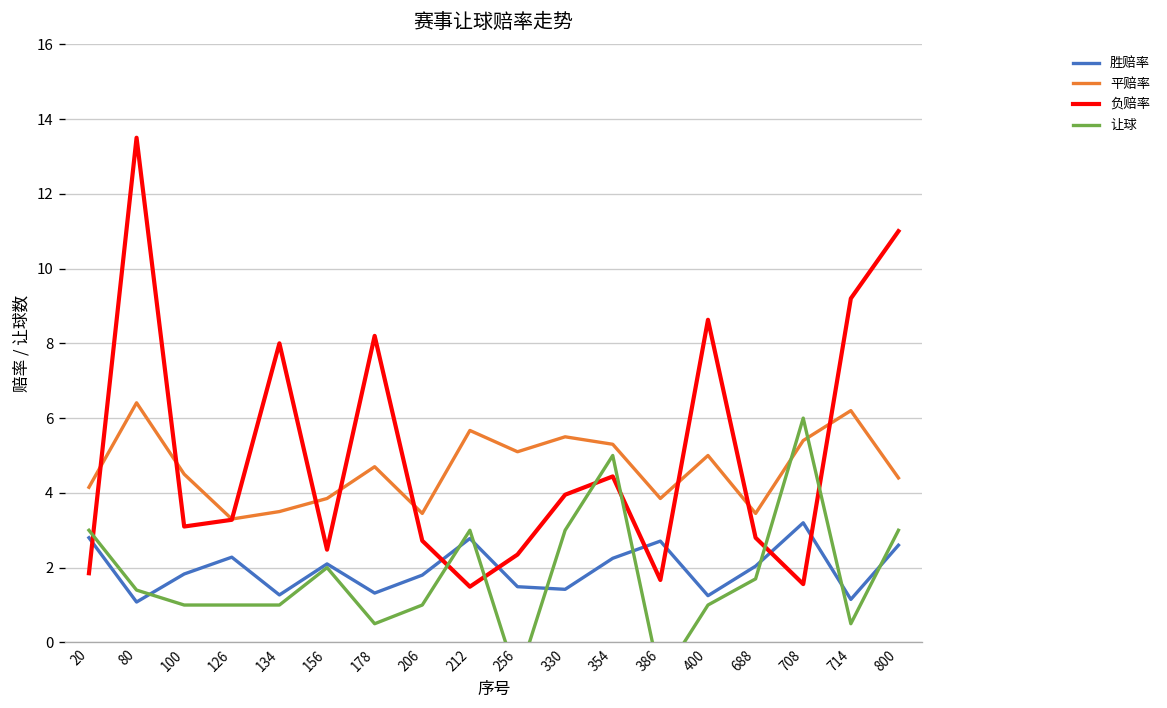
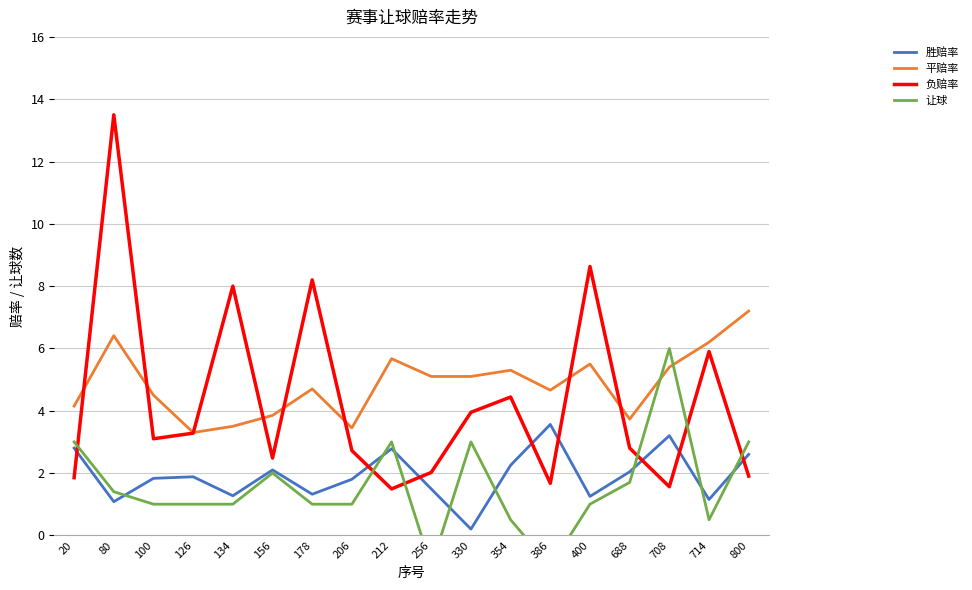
胜赔率, 126: 2.3 -> 1.9
让球, 178: 0.5 -> 1.0
负赔率, 256: 2.4 -> 2.0
胜赔率, 330: 1.4 -> 0.2
平赔率, 330: 5.5 -> 5.1
让球, 354: 5.0 -> 0.5
胜赔率, 386: 2.7 -> 3.6
平赔率, 386: 3.9 -> 4.7
平赔率, 400: 5.0 -> 5.5
平赔率, 688: 3.5 -> 3.7
负赔率, 714: 9.2 -> 5.9
平赔率, 800: 4.4 -> 7.2
负赔率, 800: 11.0 -> 1.9
